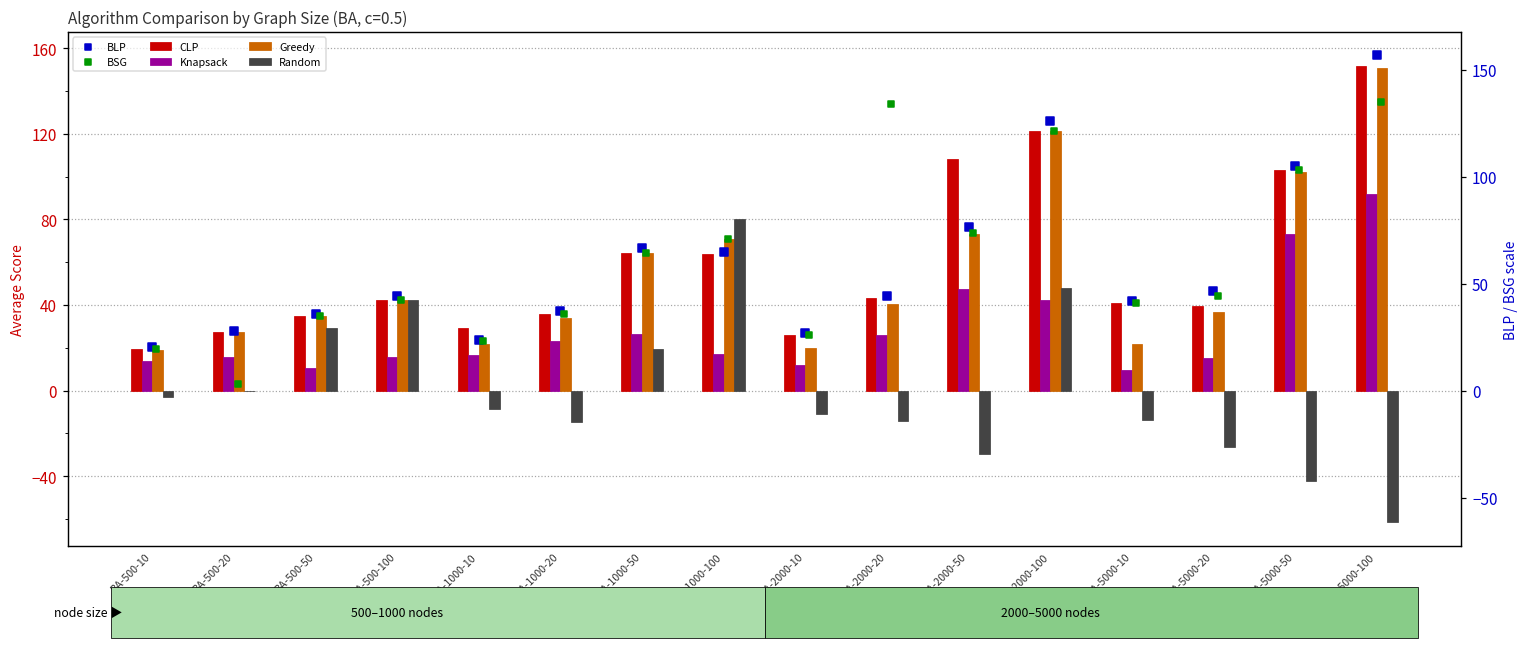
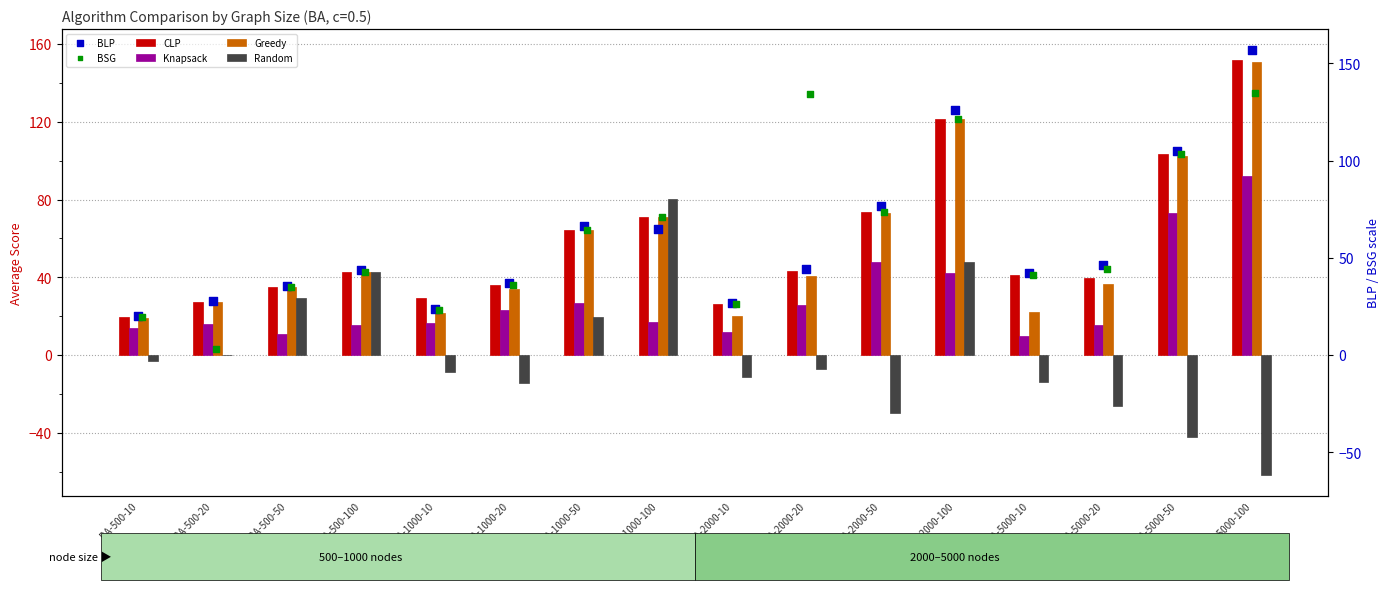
CLP, BA-1000-100: 64 -> 71
Random, BA-2000-20: -14 -> -7
CLP, BA-2000-50: 108 -> 74
